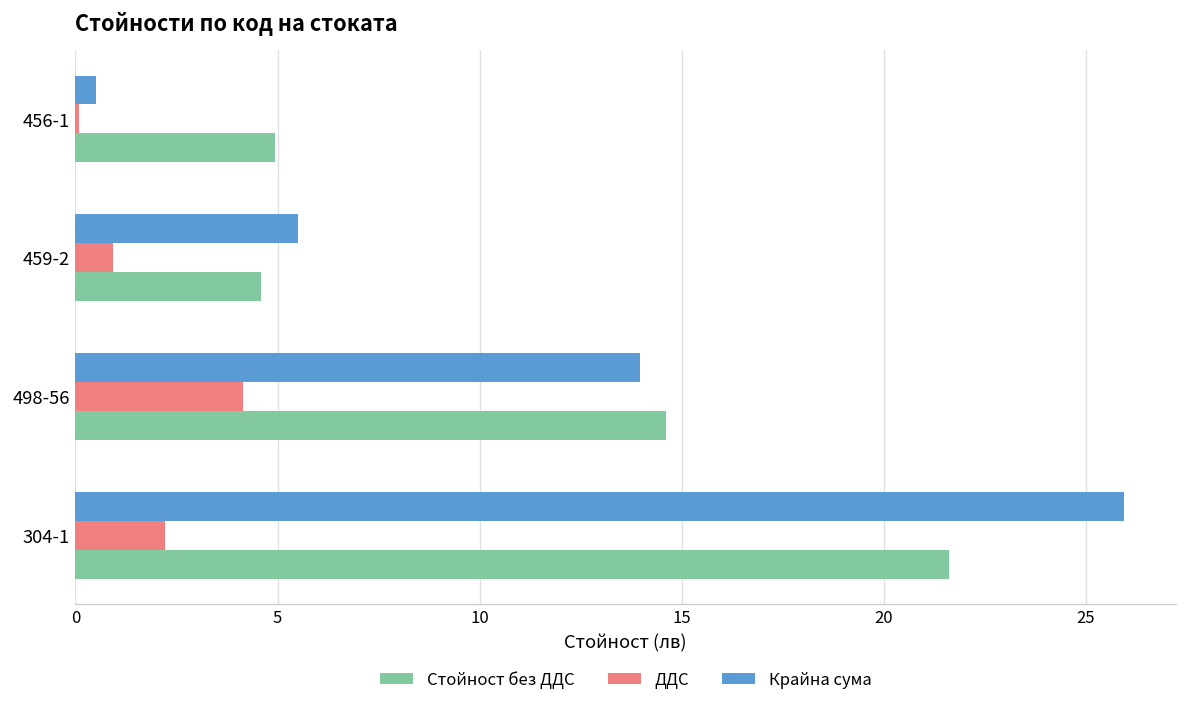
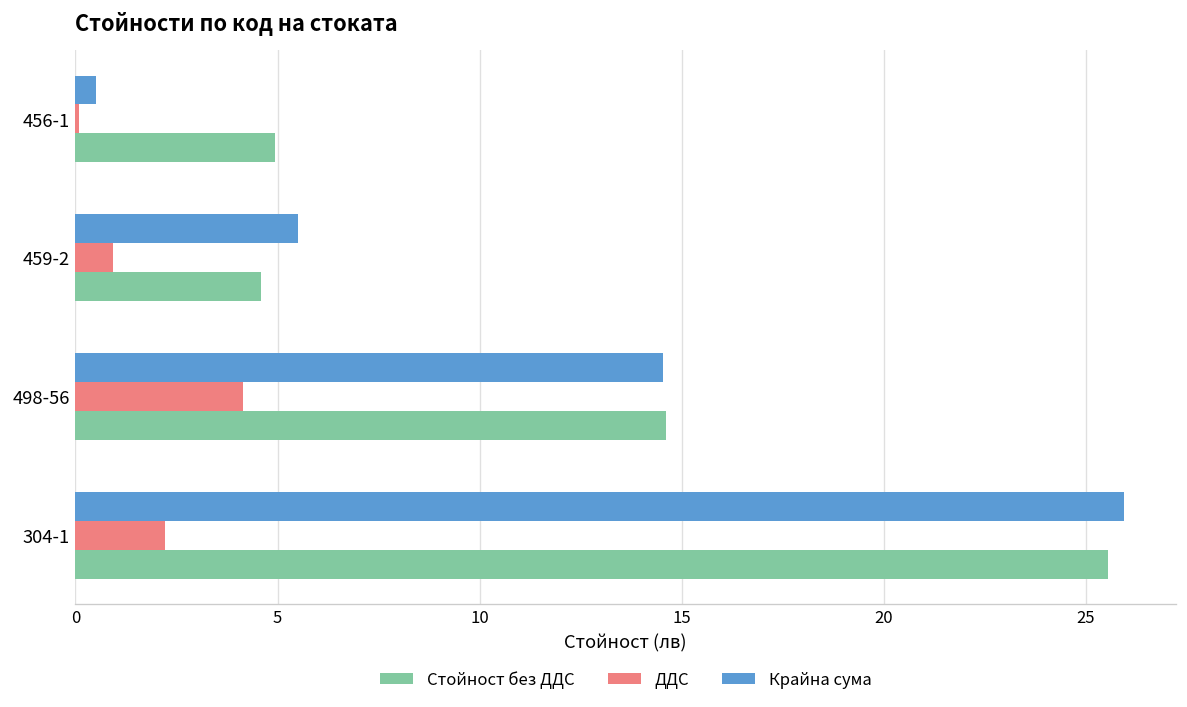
Крайна сума, 498-56: 14.0 -> 14.5
Стойност без ДДС, 304-1: 21.6 -> 25.5
